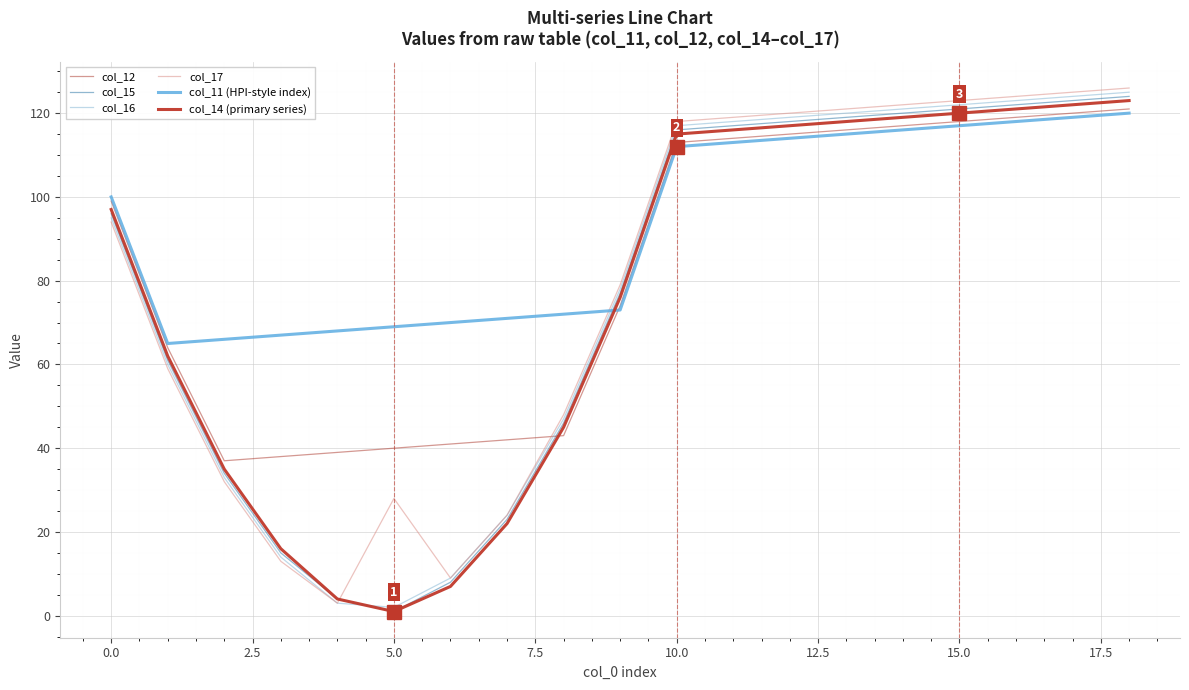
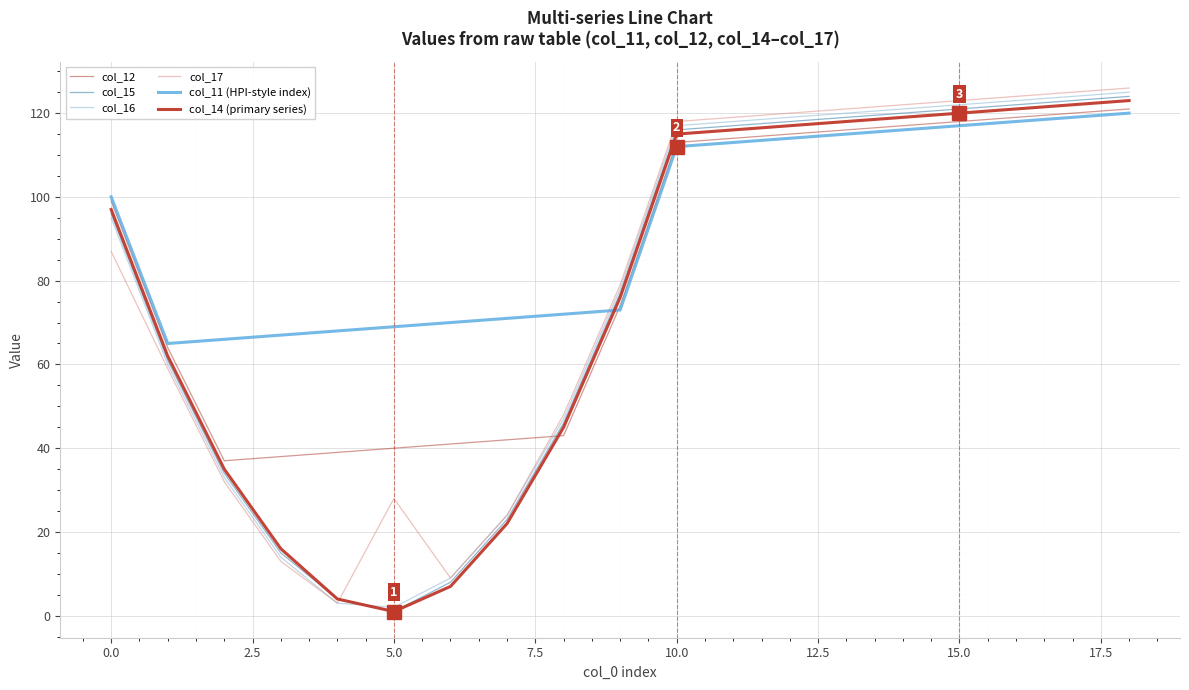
col_17, 0.0: 94 -> 87
